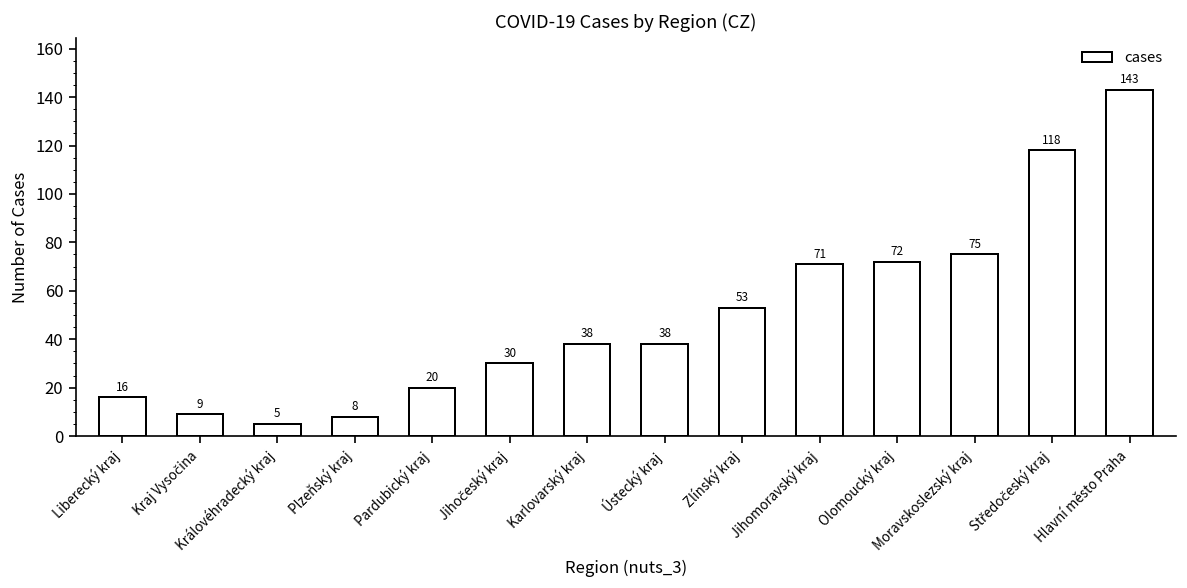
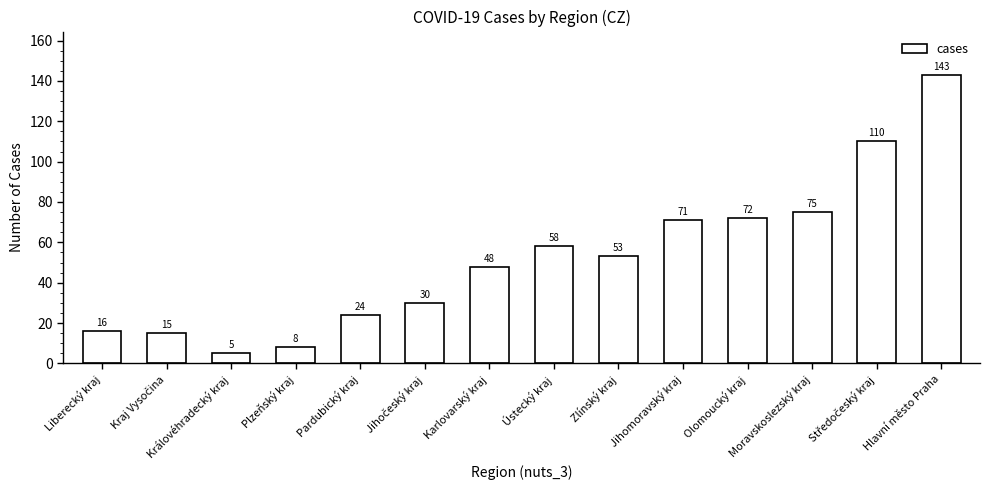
Kraj Vysočina: 9 -> 15
Pardubický kraj: 20 -> 24
Karlovarský kraj: 38 -> 48
Ústecký kraj: 38 -> 58
Středočeský kraj: 118 -> 110
